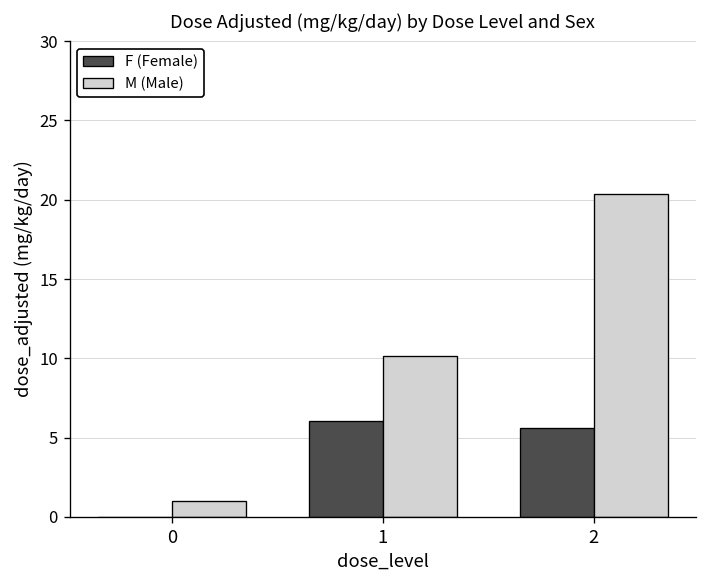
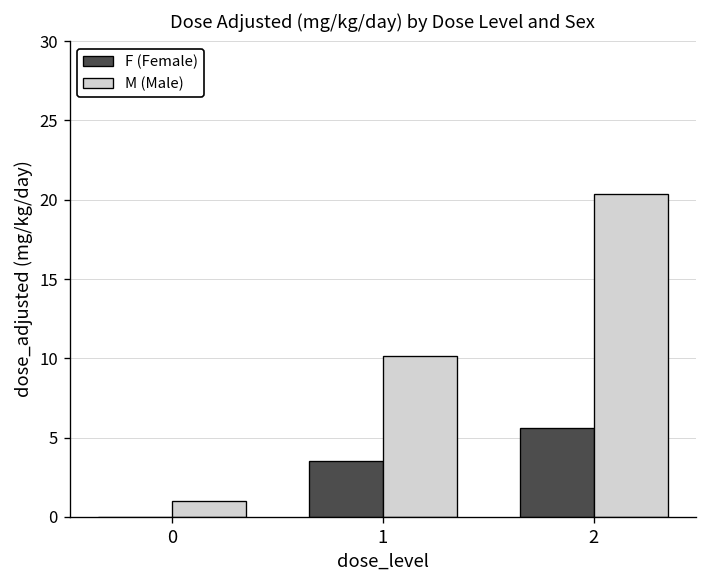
F (Female), 1: 6.0 -> 3.5
